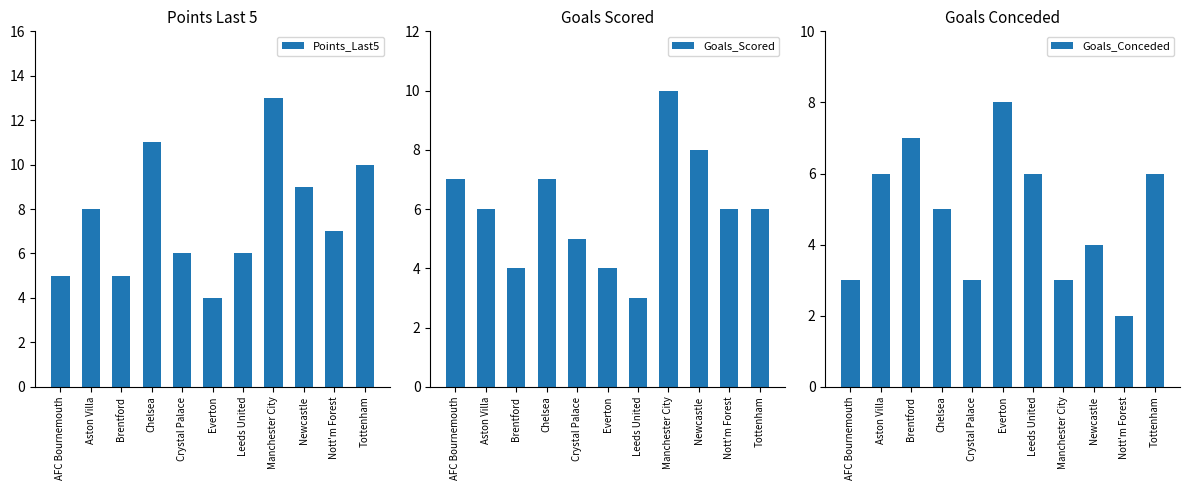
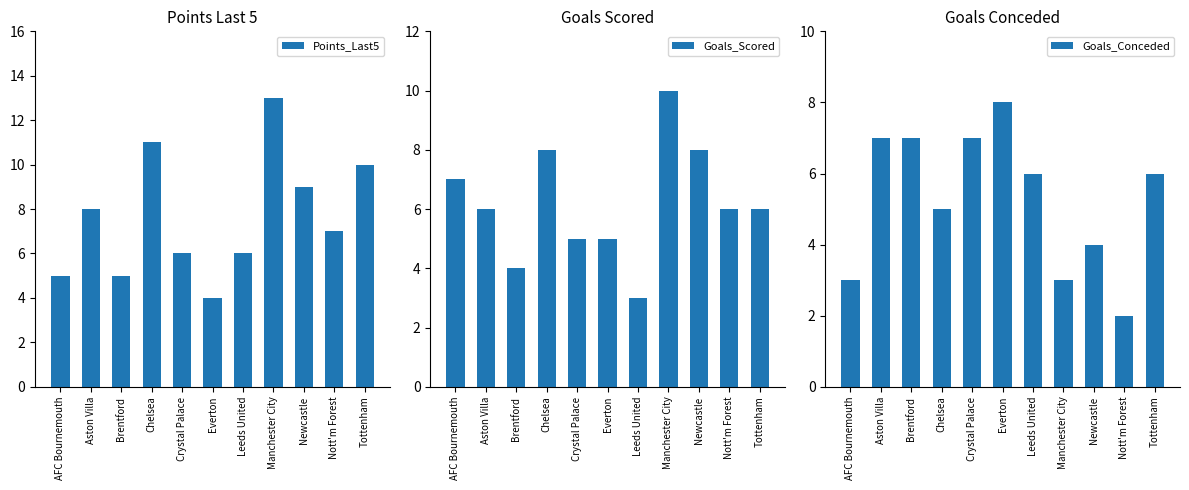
Goals Scored, Chelsea: 7 -> 8
Goals Scored, Everton: 4 -> 5
Goals Conceded, Aston Villa: 6 -> 7
Goals Conceded, Crystal Palace: 3 -> 7
